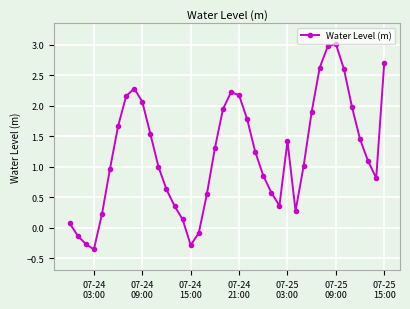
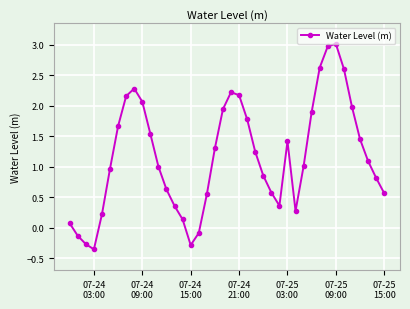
07-25 15:00: 2.7 -> 0.6
